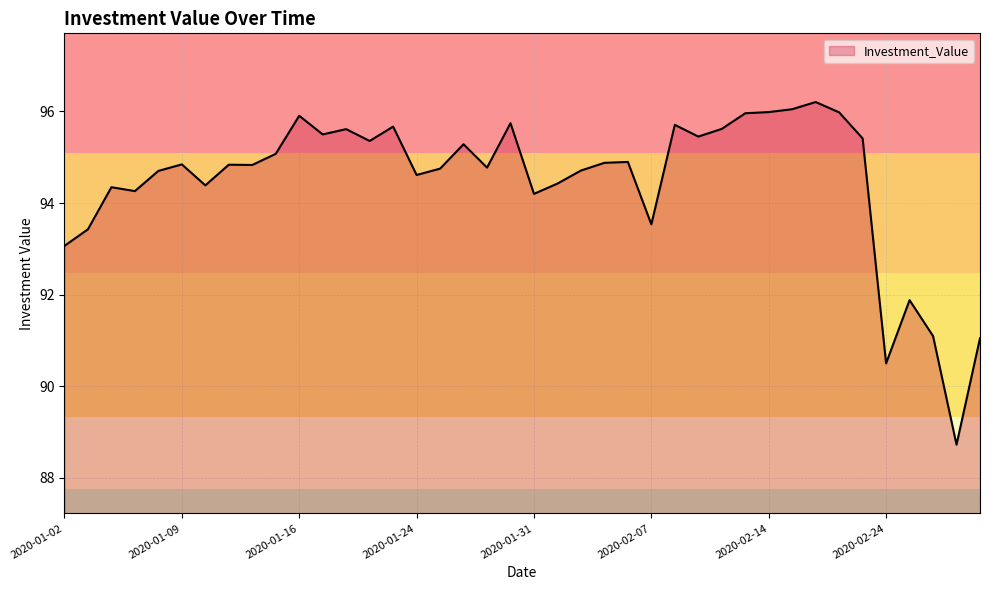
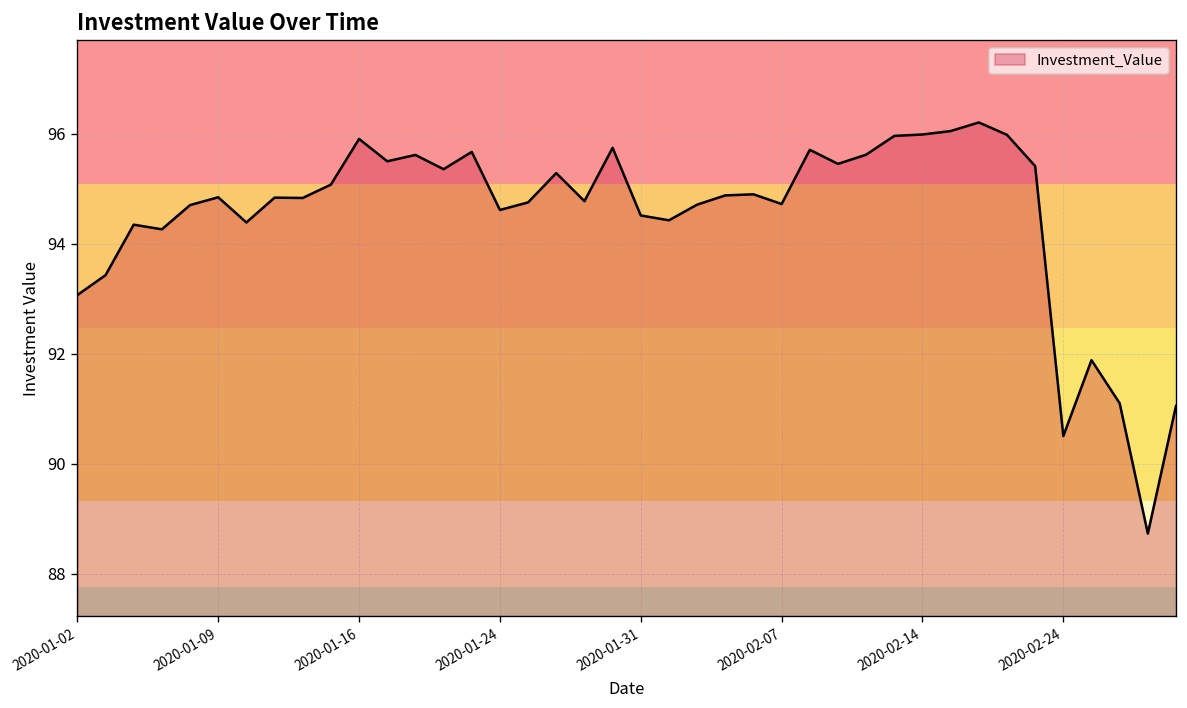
2020-01-31: 94.2 -> 94.5
2020-02-07: 93.5 -> 94.7
